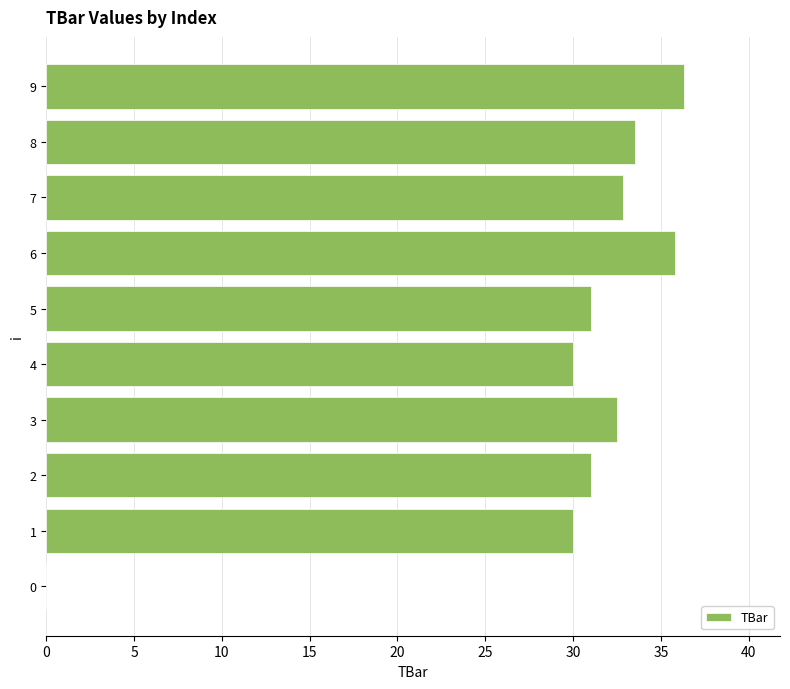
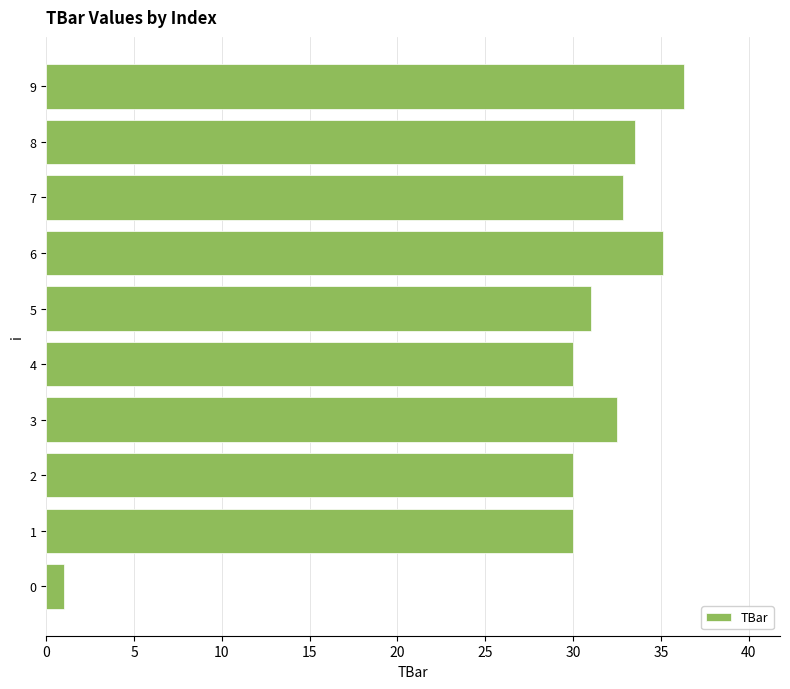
6: 35.8 -> 35.1
2: 31 -> 30
0: 0 -> 1
